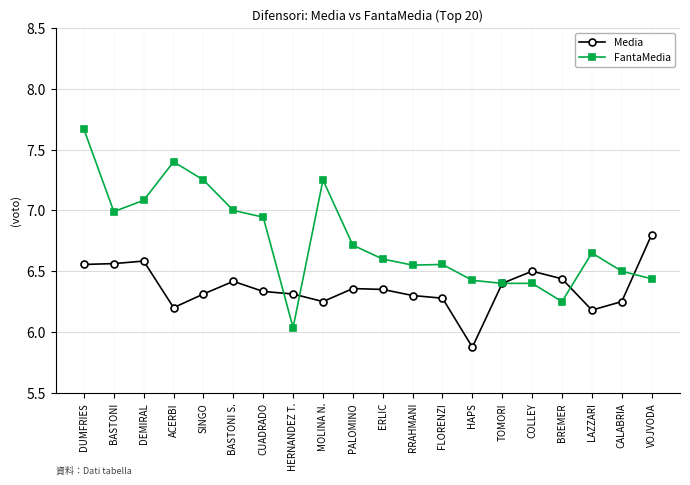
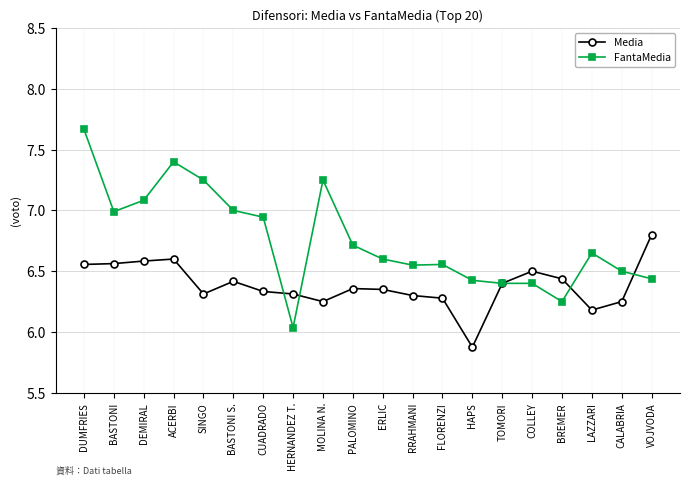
Media, ACERBI: 6.2 -> 6.6
